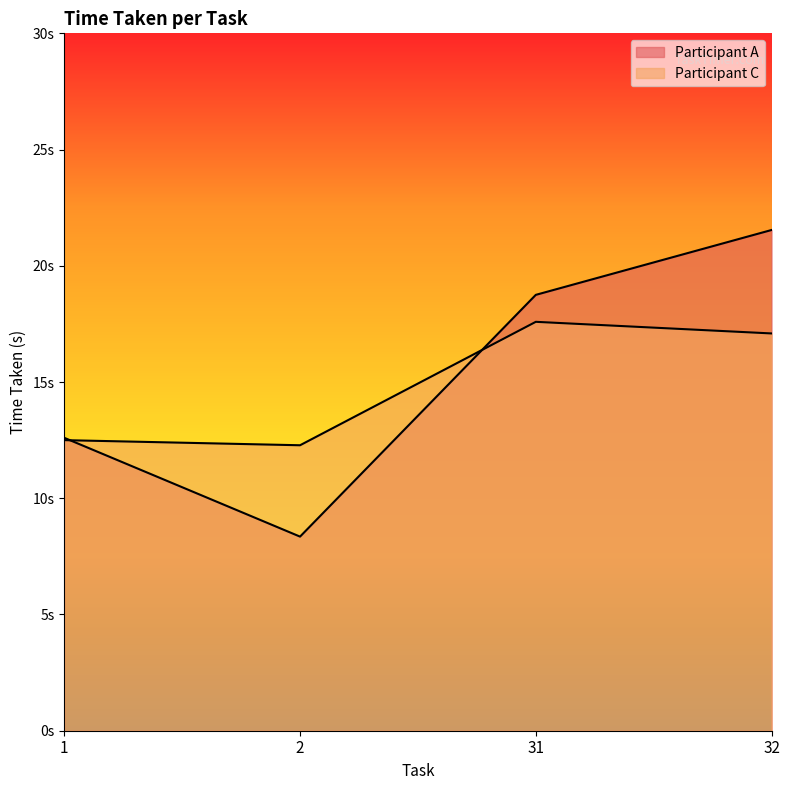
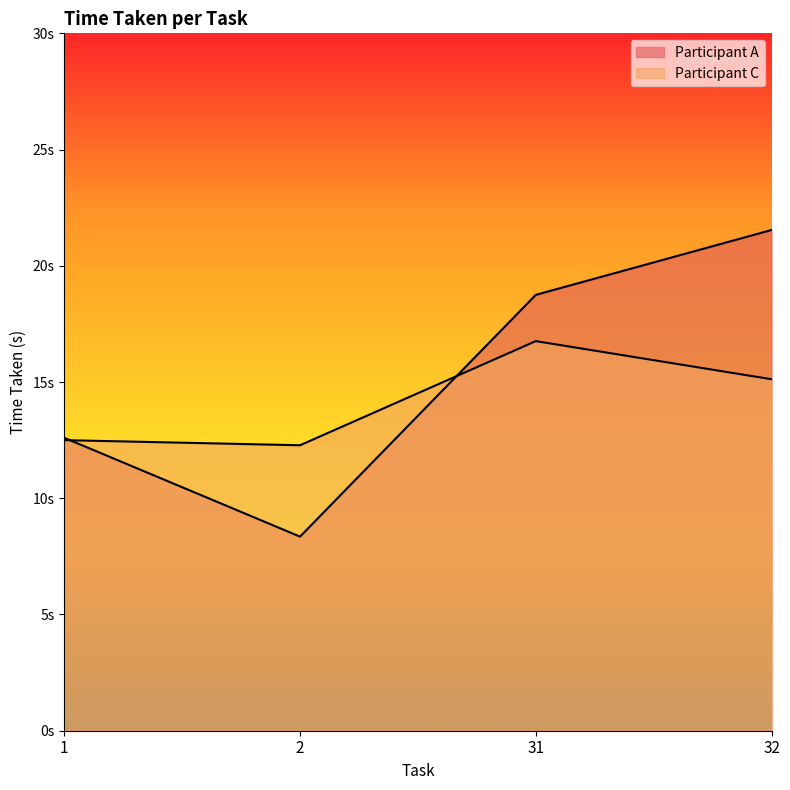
Participant C, 31: 17.6s -> 16.8s
Participant C, 32: 17.1s -> 15.1s
